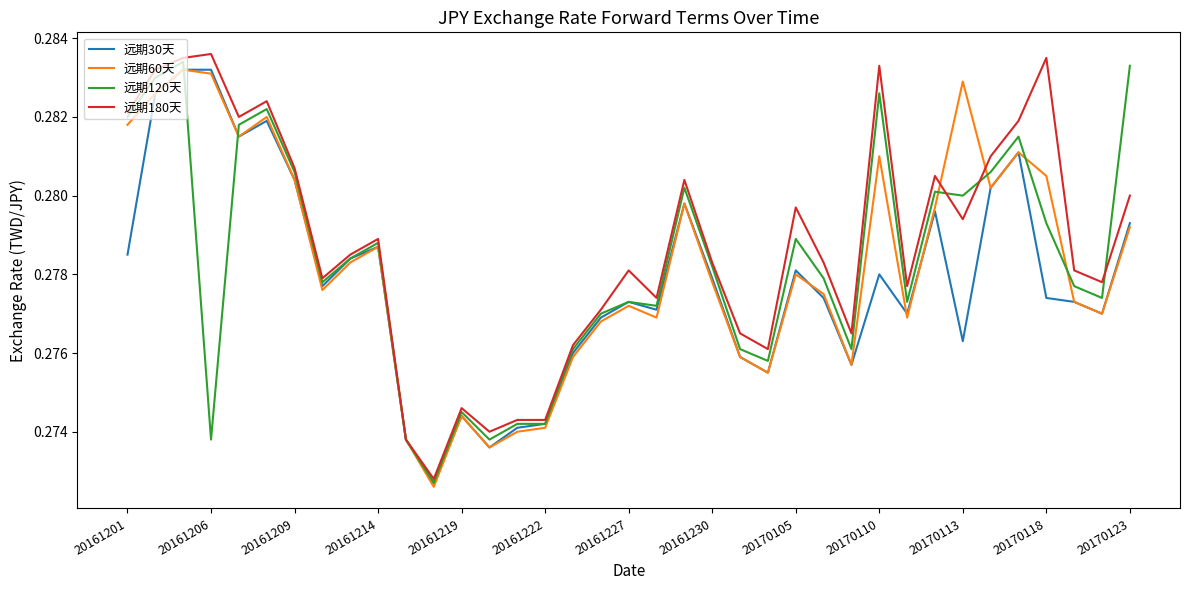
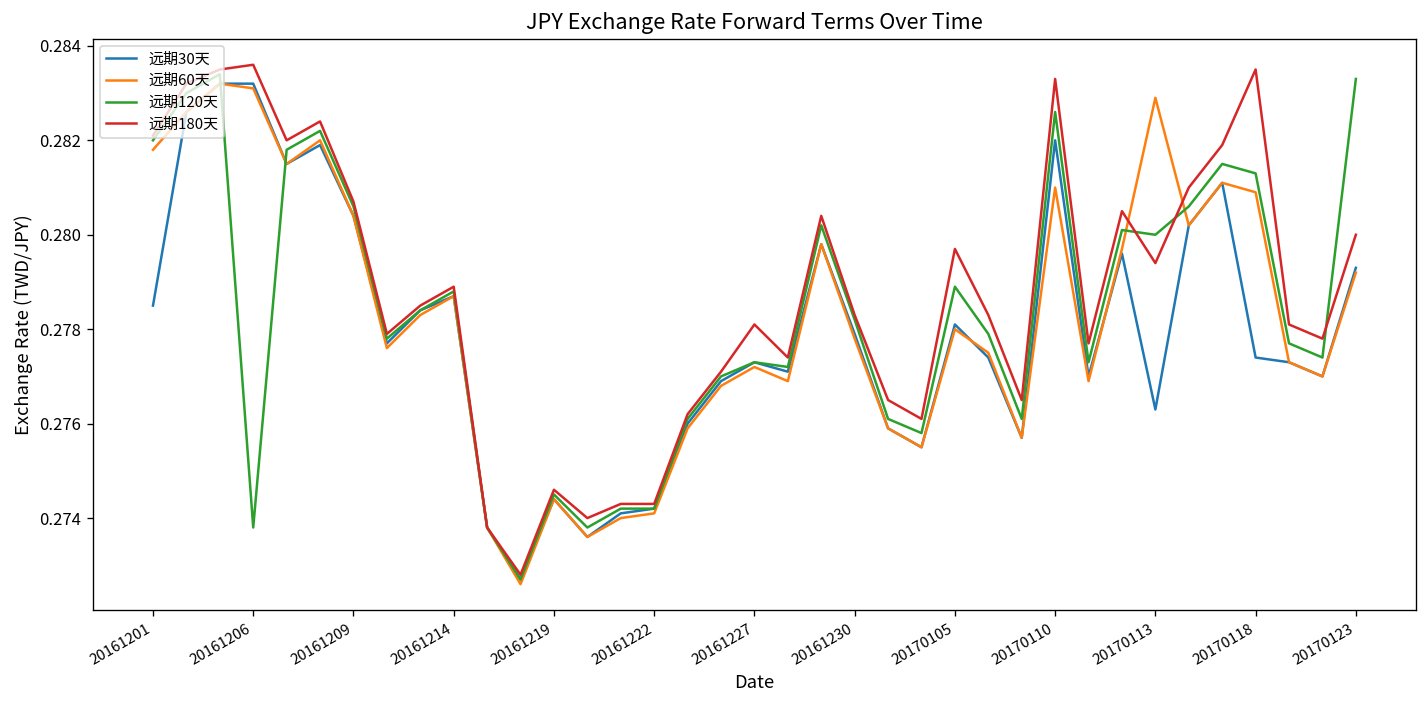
远期30天, 20170110: 0.278 -> 0.282
远期60天, 20170118: 0.2805 -> 0.2809
远期120天, 20170118: 0.2793 -> 0.2813
